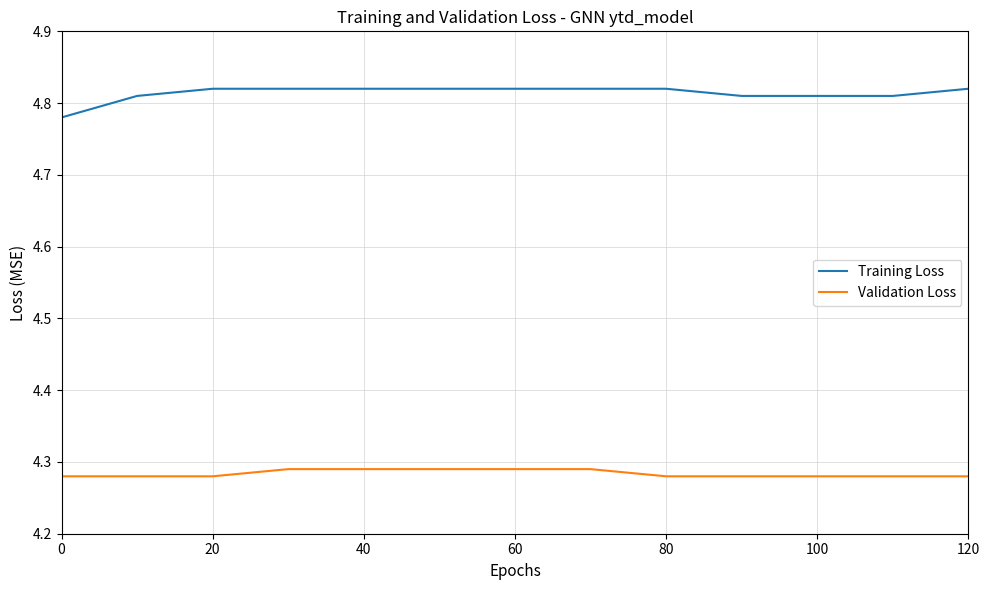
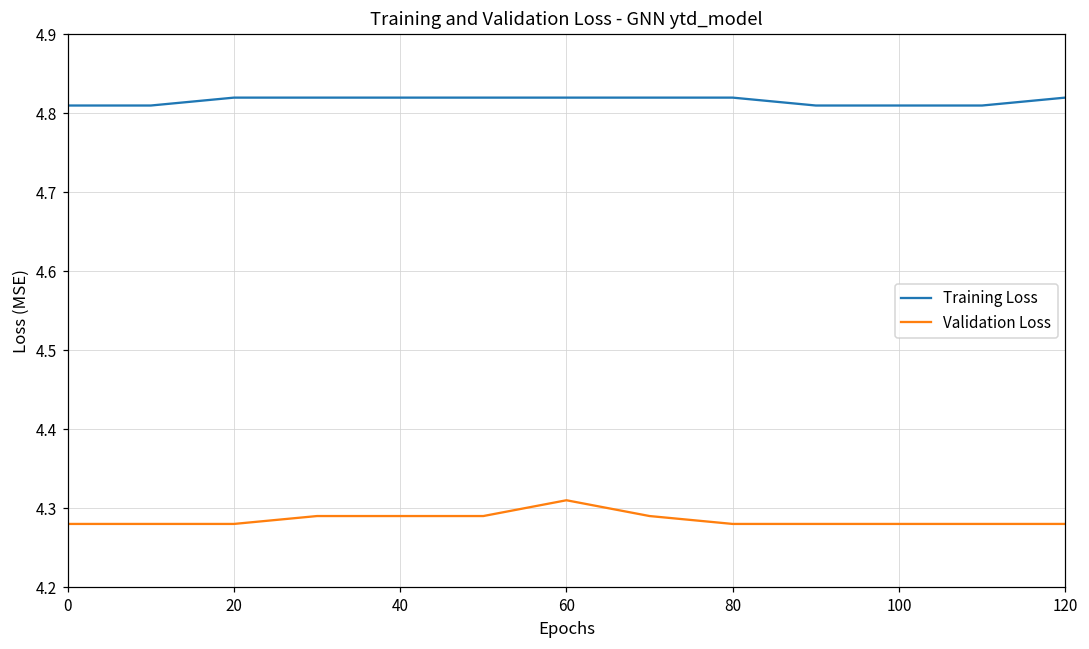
Training Loss, 0: 4.78 -> 4.81
Validation Loss, 60: 4.29 -> 4.31
